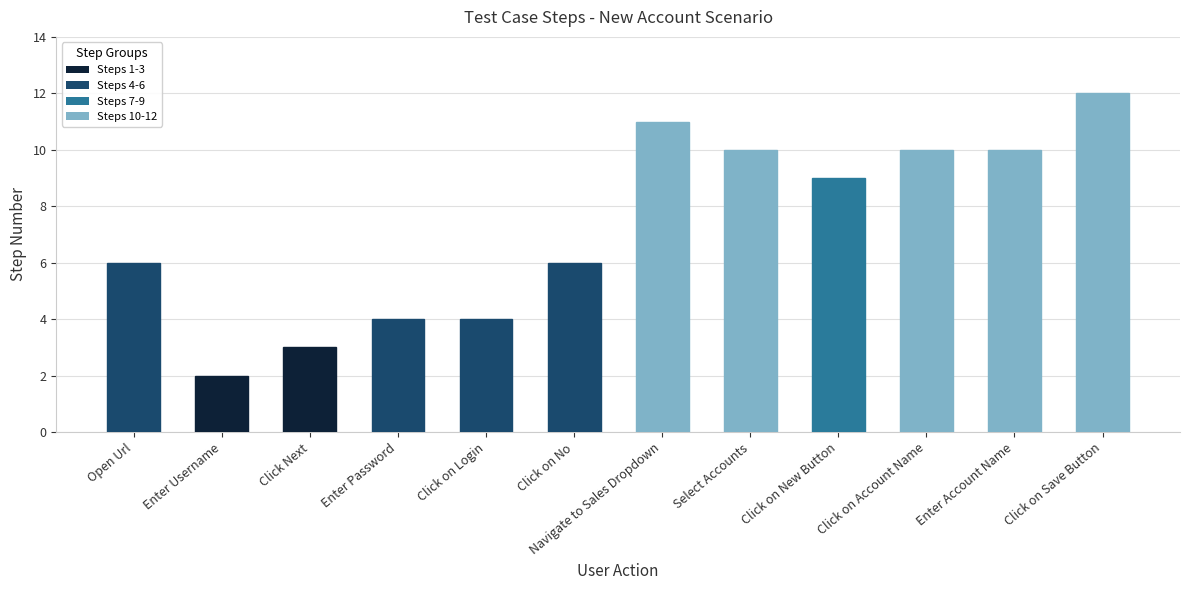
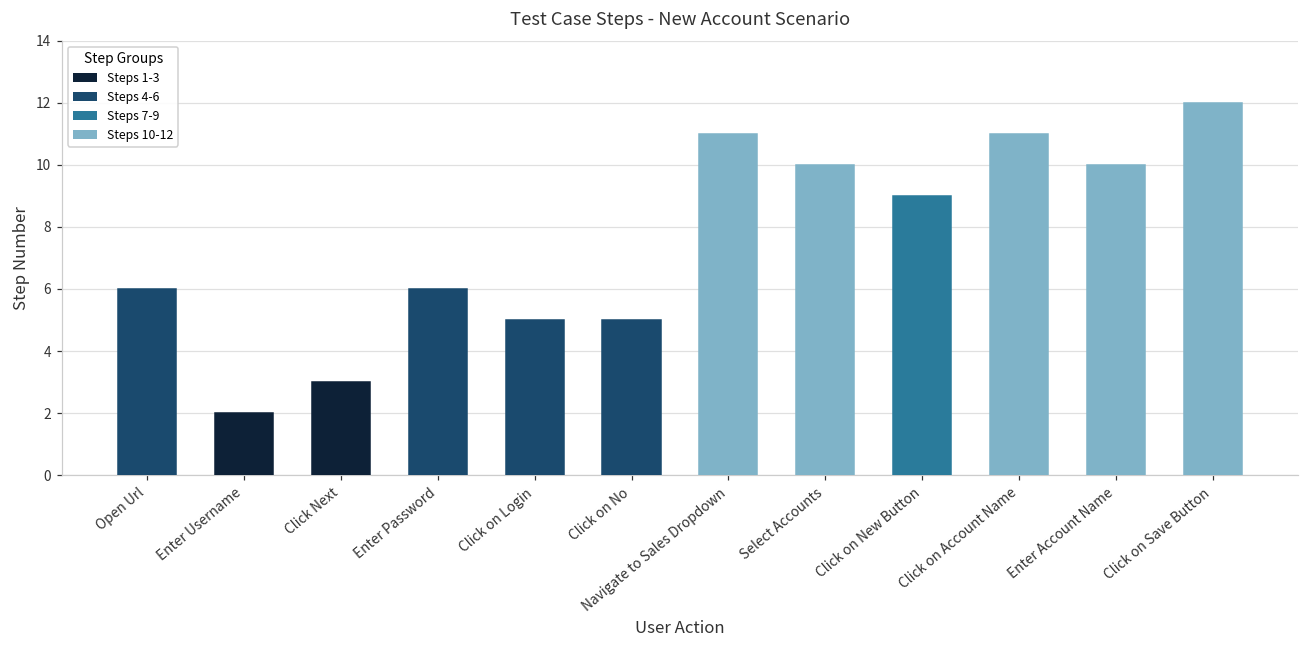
Enter Password: 4 -> 6
Click on Login: 4 -> 5
Click on No: 6 -> 5
Click on Account Name: 10 -> 11
